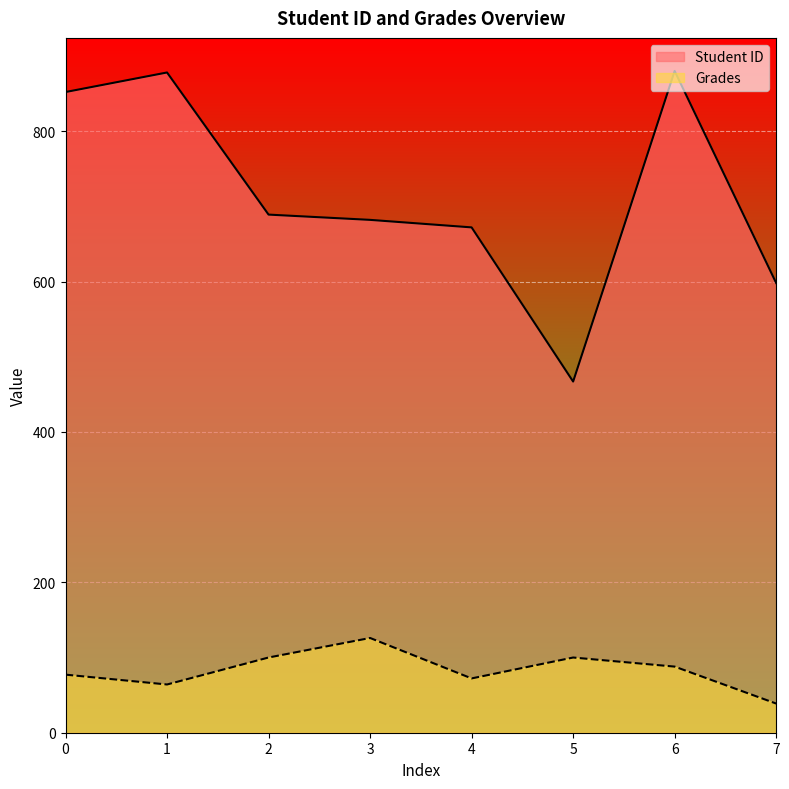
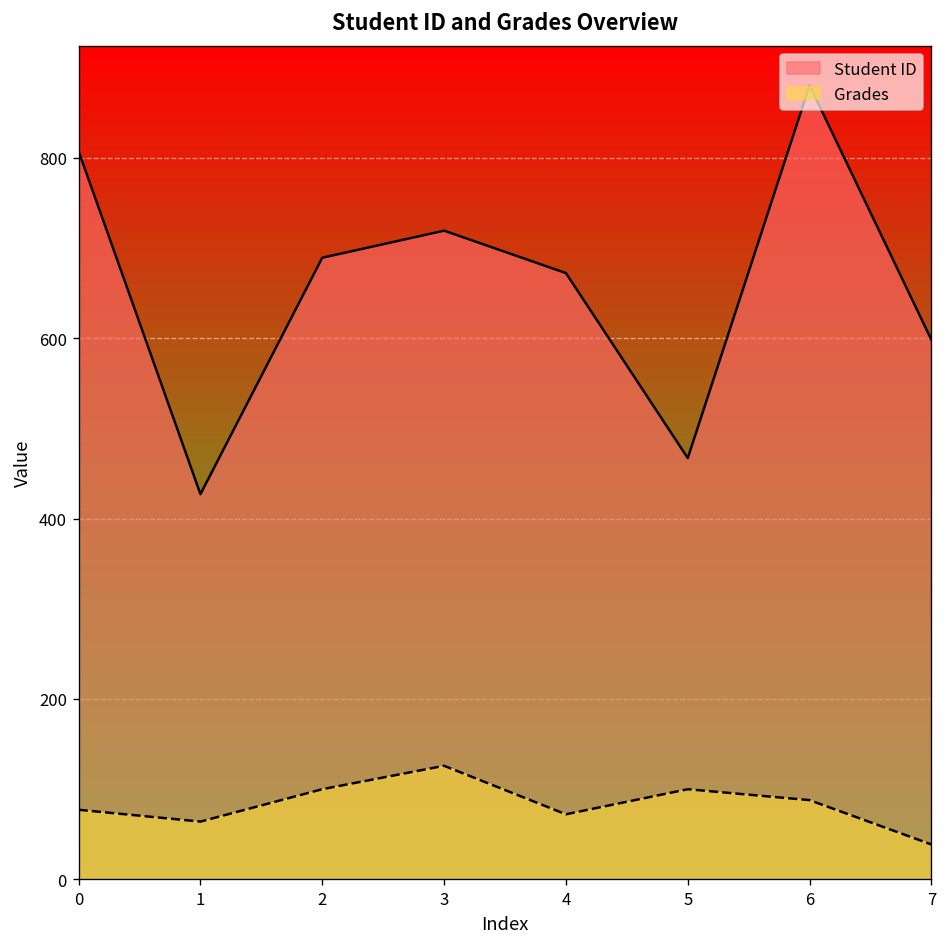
Student ID, 0: 850 -> 810
Student ID, 1: 880 -> 430
Student ID, 3: 680 -> 720
